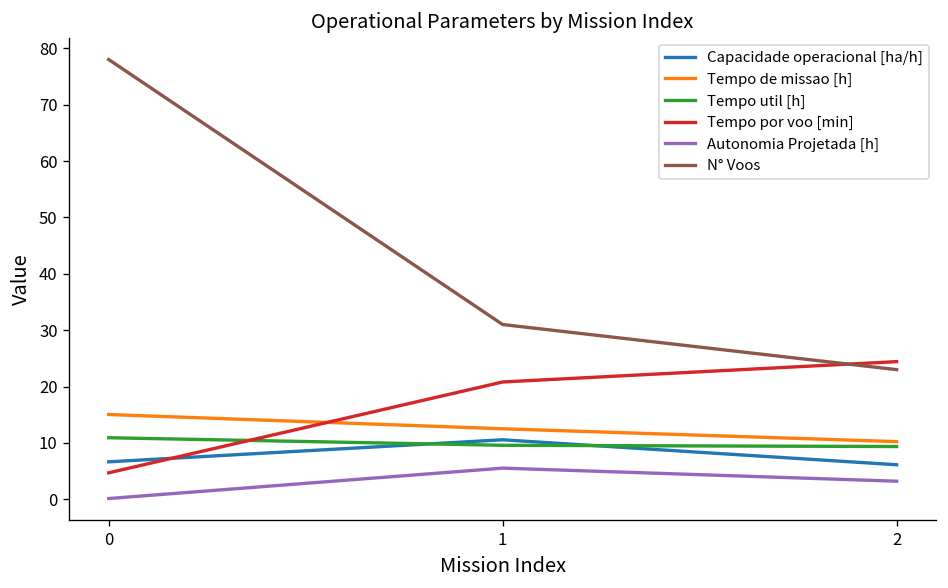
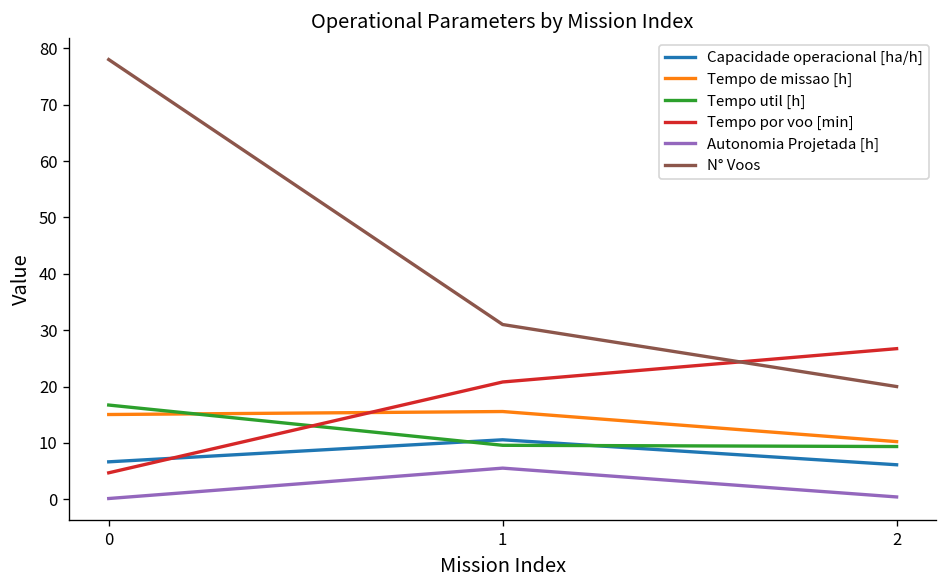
Tempo util [h], 0: 11 -> 17
Tempo de missao [h], 1: 13 -> 16
Tempo por voo [min], 2: 24 -> 27
Autonomia Projetada [h], 2: 3 -> 0
N° Voos, 2: 23 -> 20
